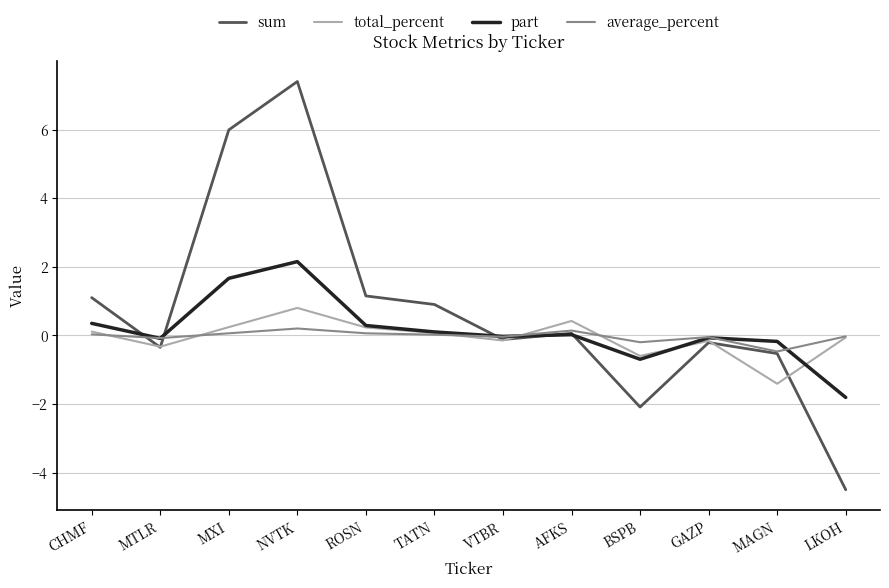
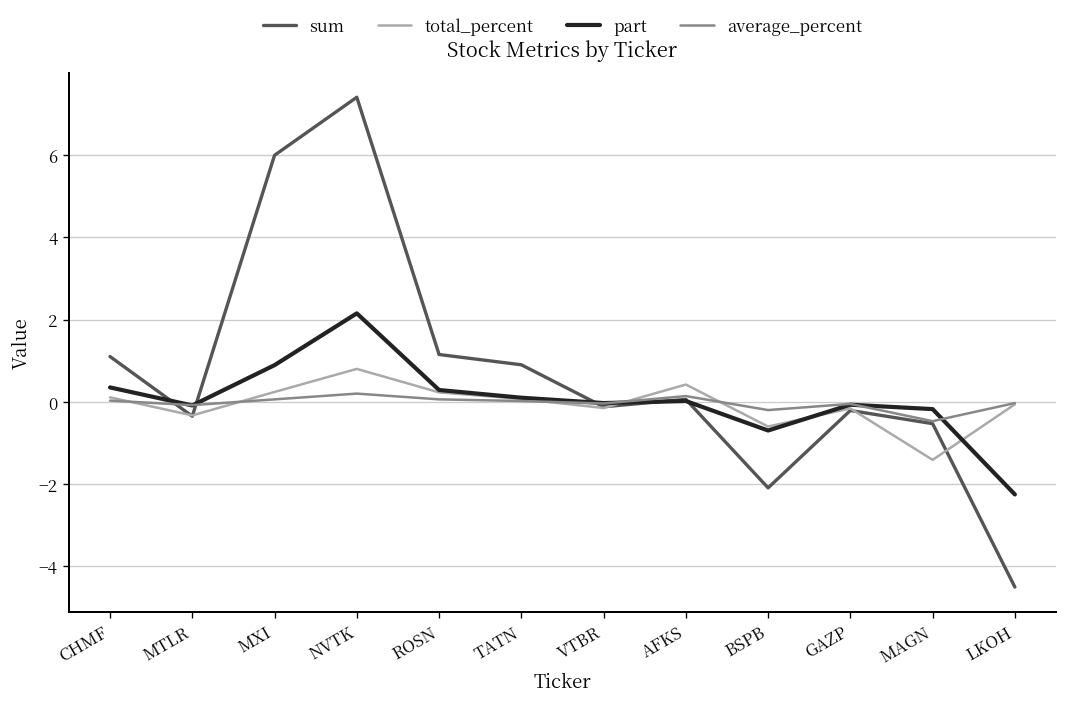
part, MXI: 1.7 -> 0.9
part, LKOH: -1.8 -> -2.3
